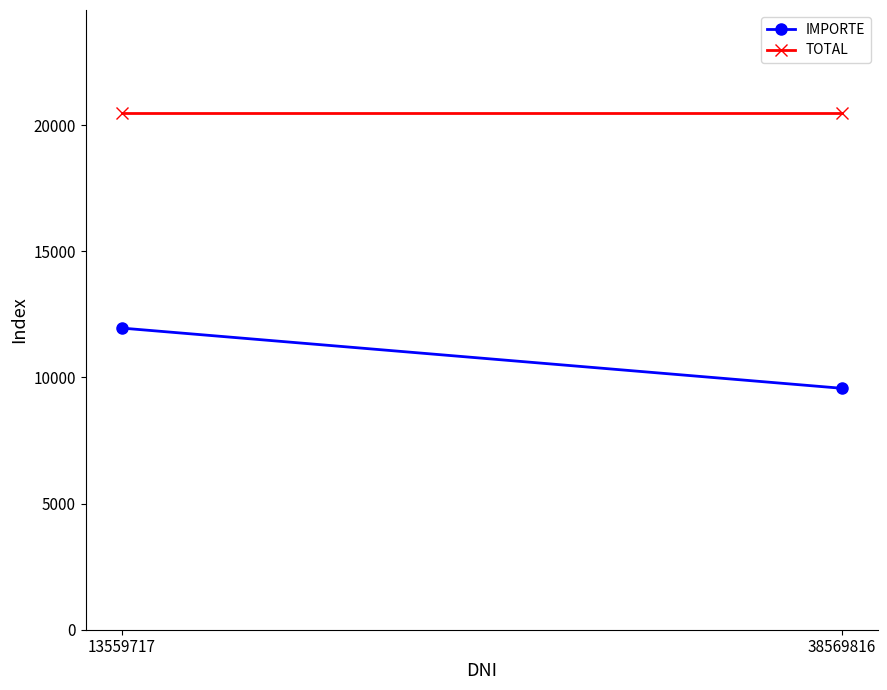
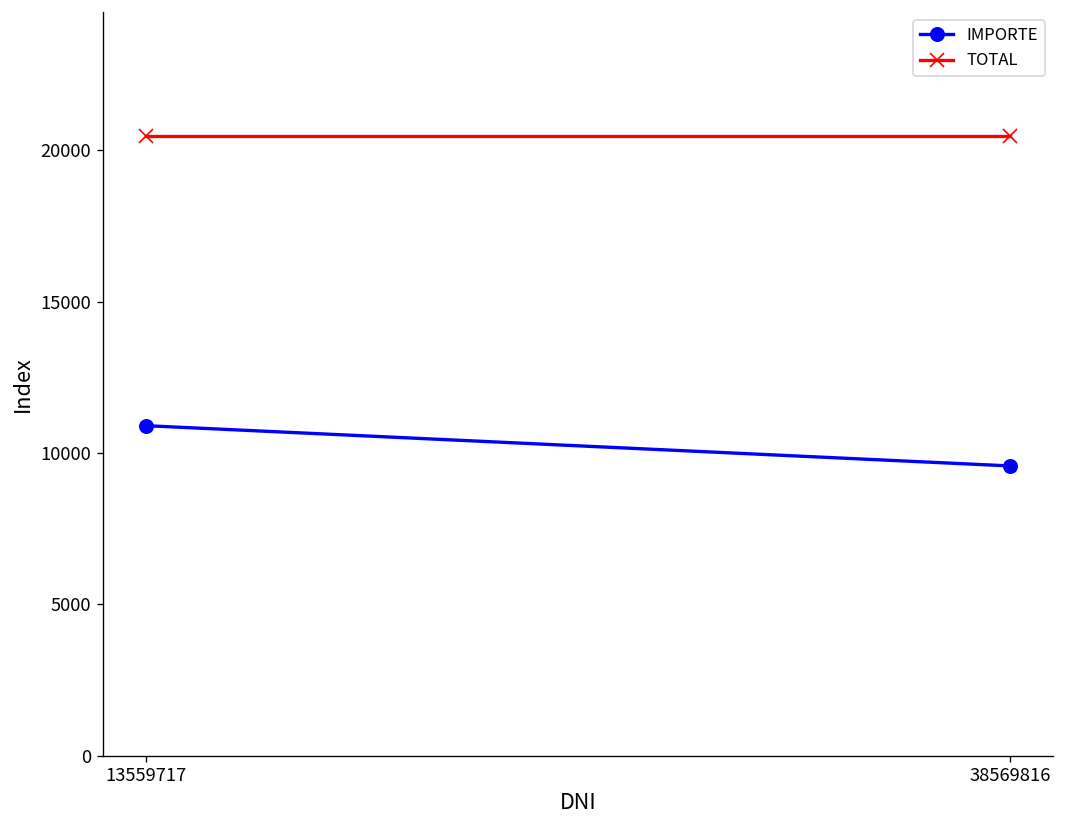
IMPORTE, 13559717: 12000 -> 10900
